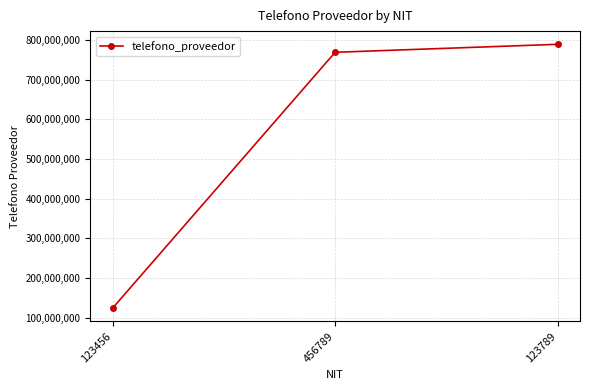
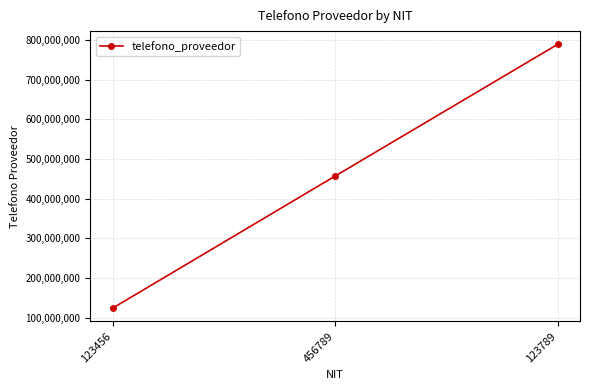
456789: 770,000,000 -> 460,000,000
